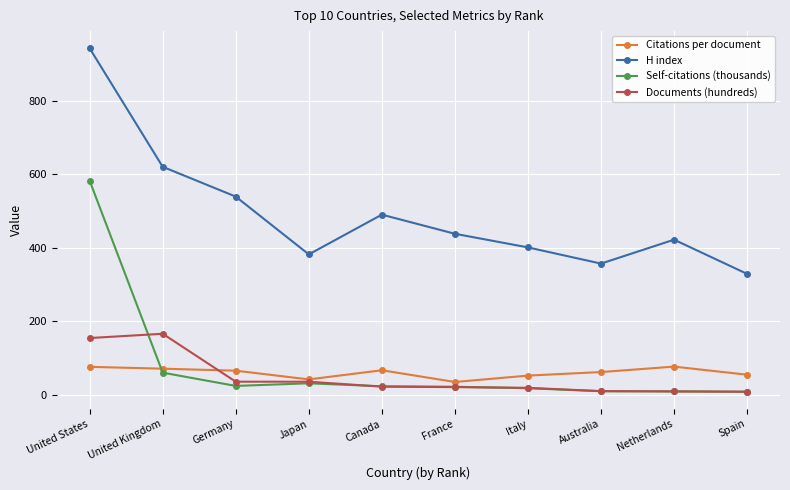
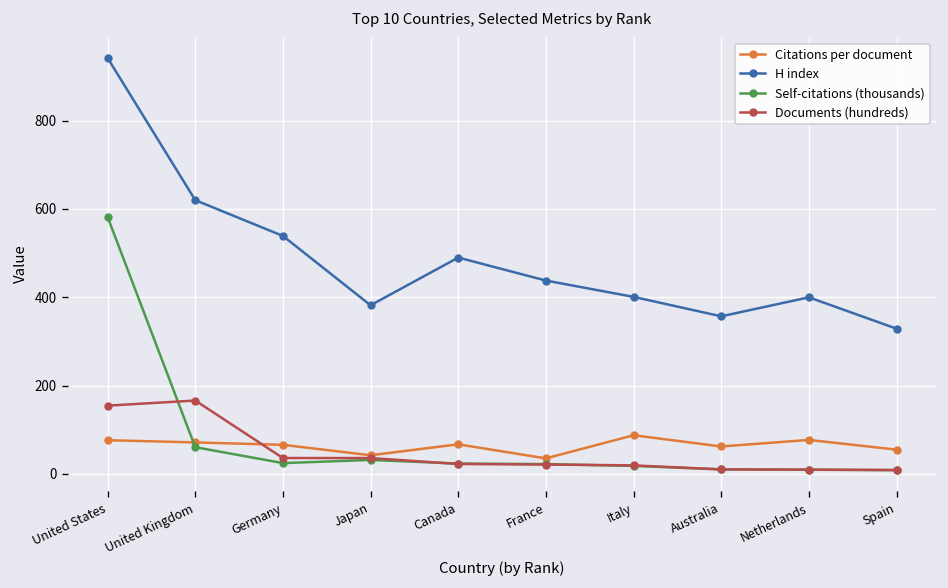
Citations per document, Italy: 50 -> 90
H index, Netherlands: 420 -> 400
